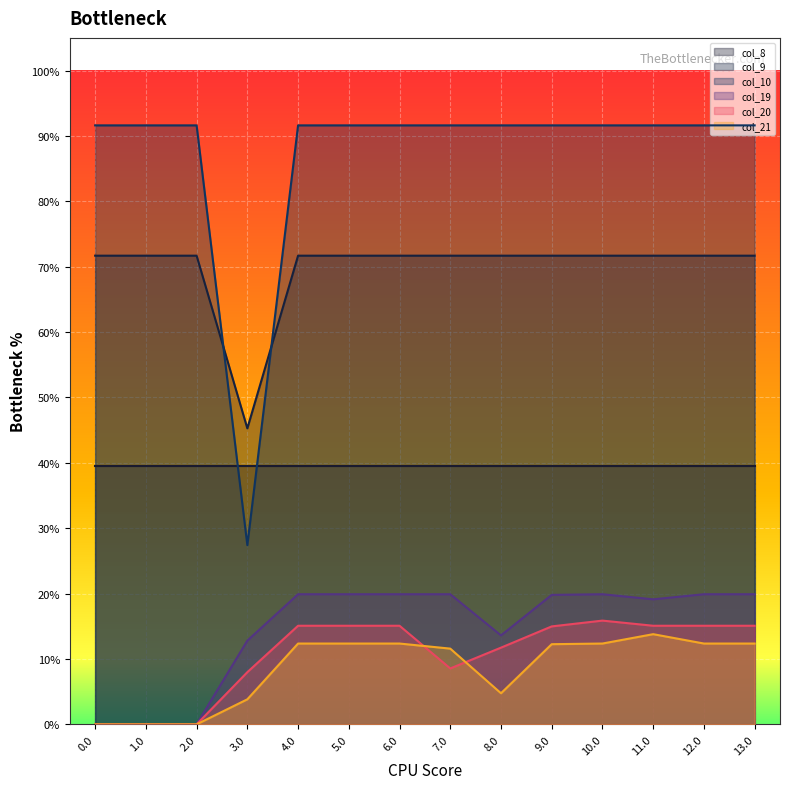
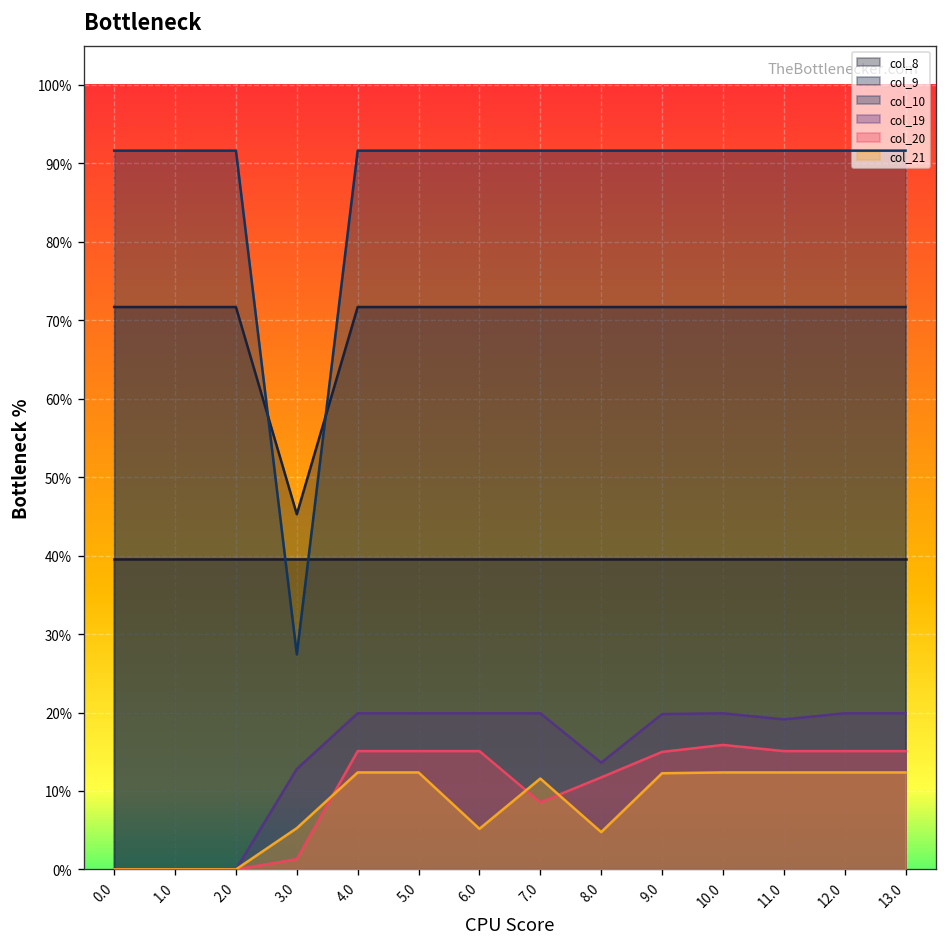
col_20, 3.0: 8% -> 1%
col_21, 3.0: 4% -> 5%
col_21, 6.0: 12% -> 5%
col_21, 11.0: 14% -> 12%
